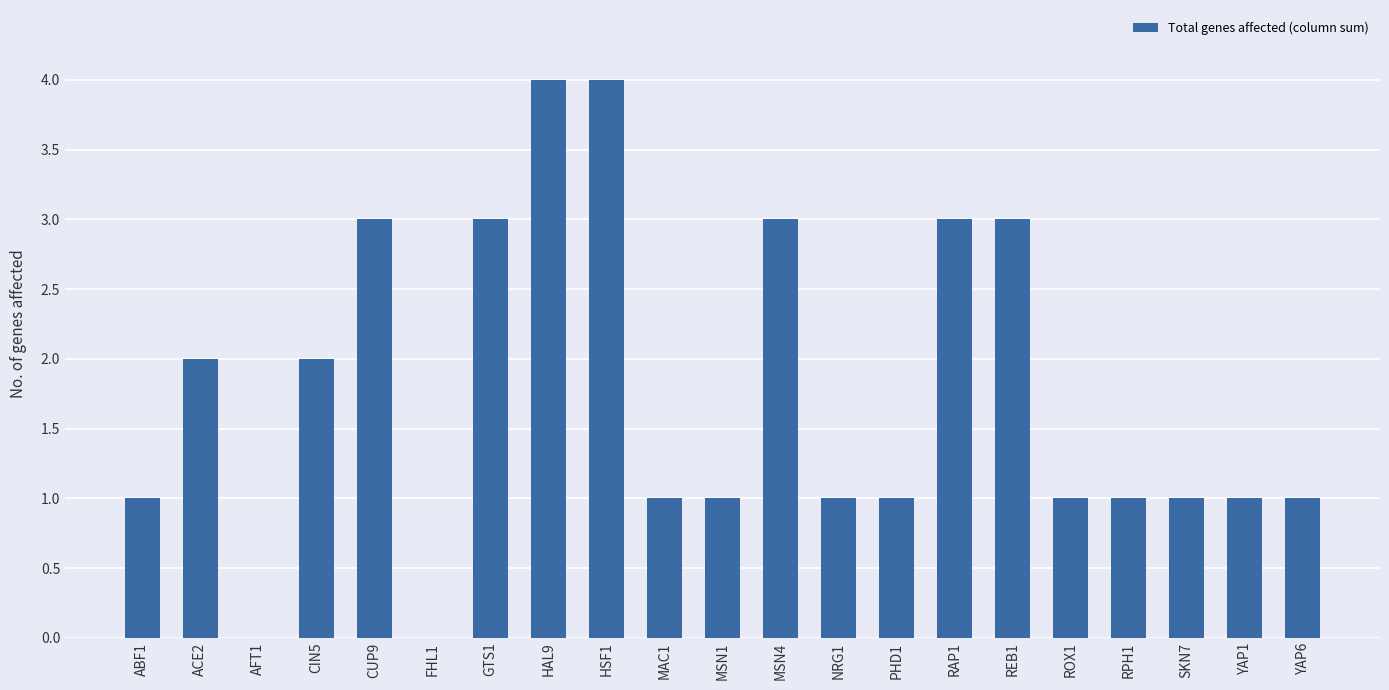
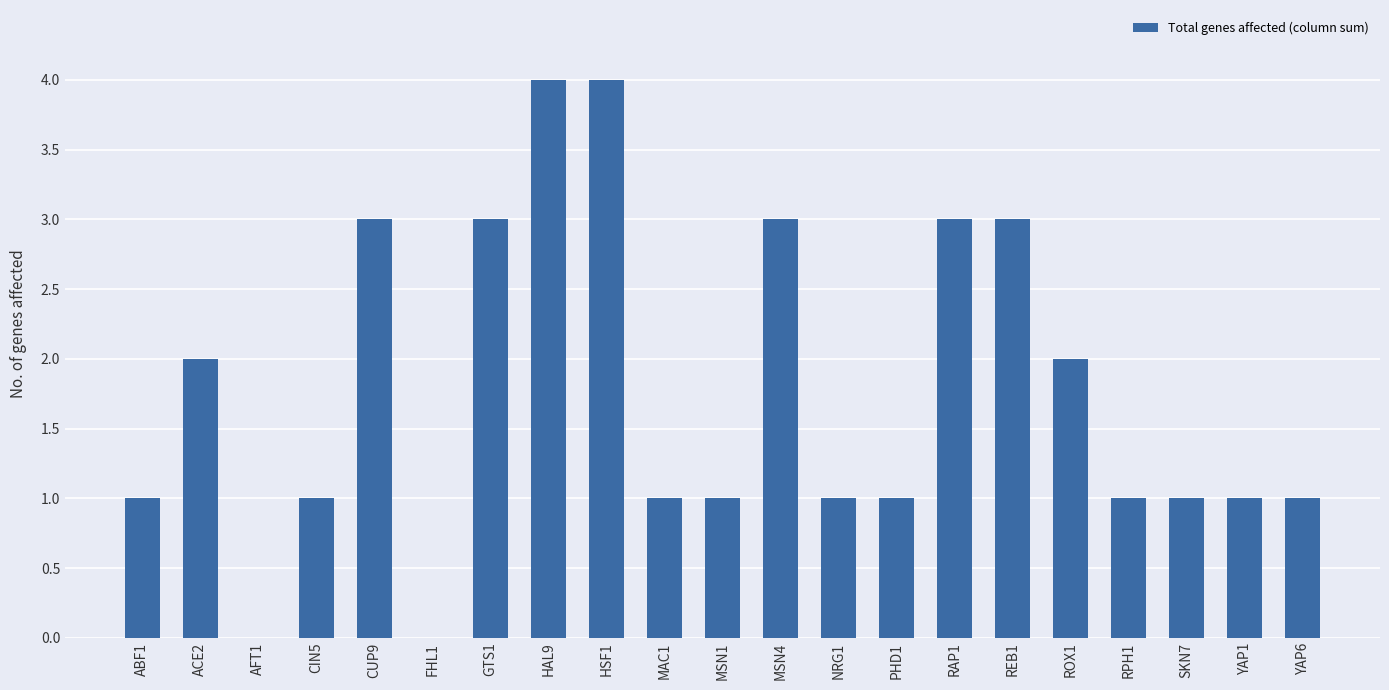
CIN5: 2 -> 1
ROX1: 1 -> 2
